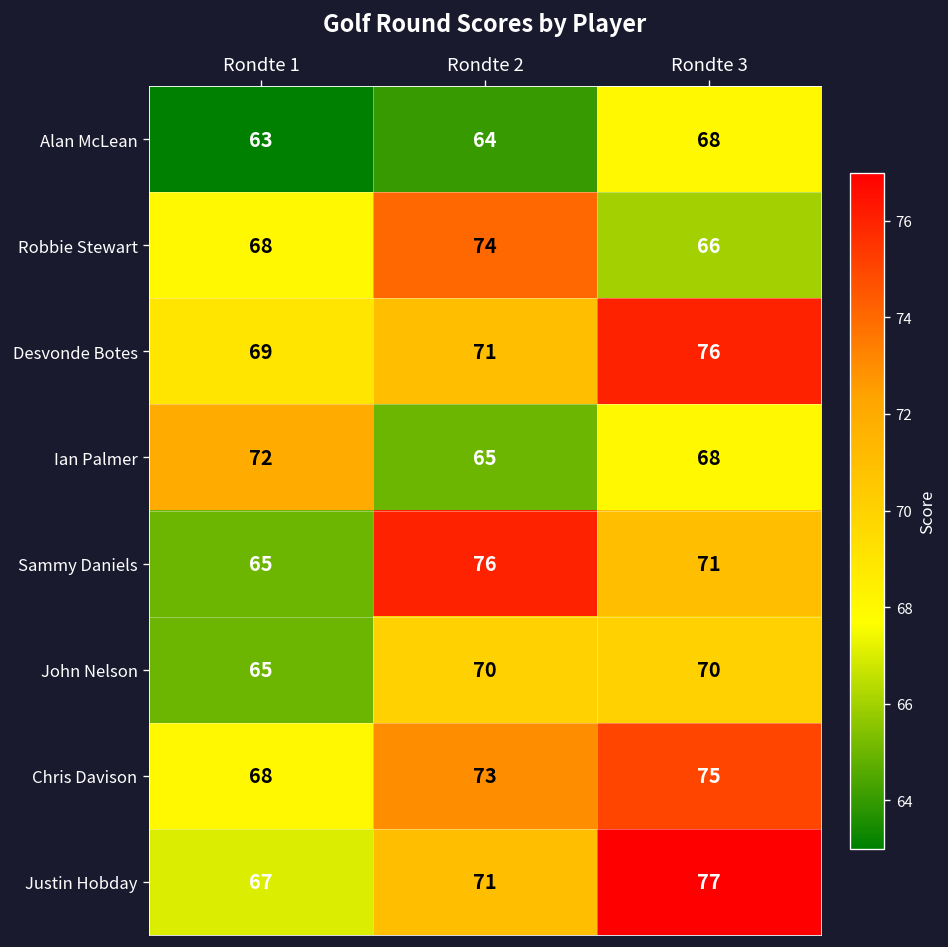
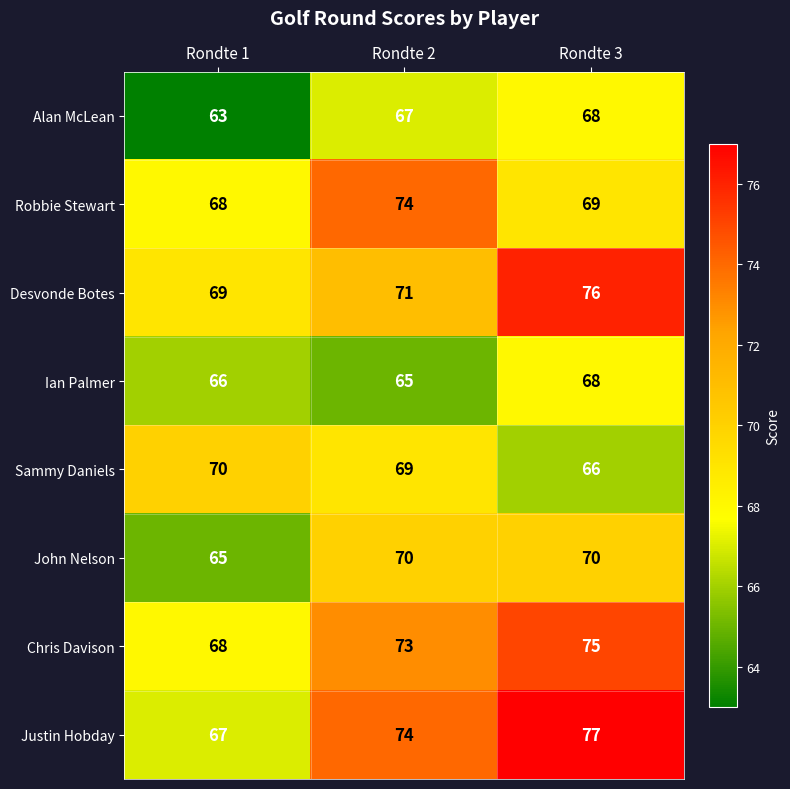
Alan McLean, Rondte 2: 64 -> 67
Robbie Stewart, Rondte 3: 66 -> 69
Ian Palmer, Rondte 1: 72 -> 66
Sammy Daniels, Rondte 1: 65 -> 70
Sammy Daniels, Rondte 2: 76 -> 69
Sammy Daniels, Rondte 3: 71 -> 66
Justin Hobday, Rondte 2: 71 -> 74
